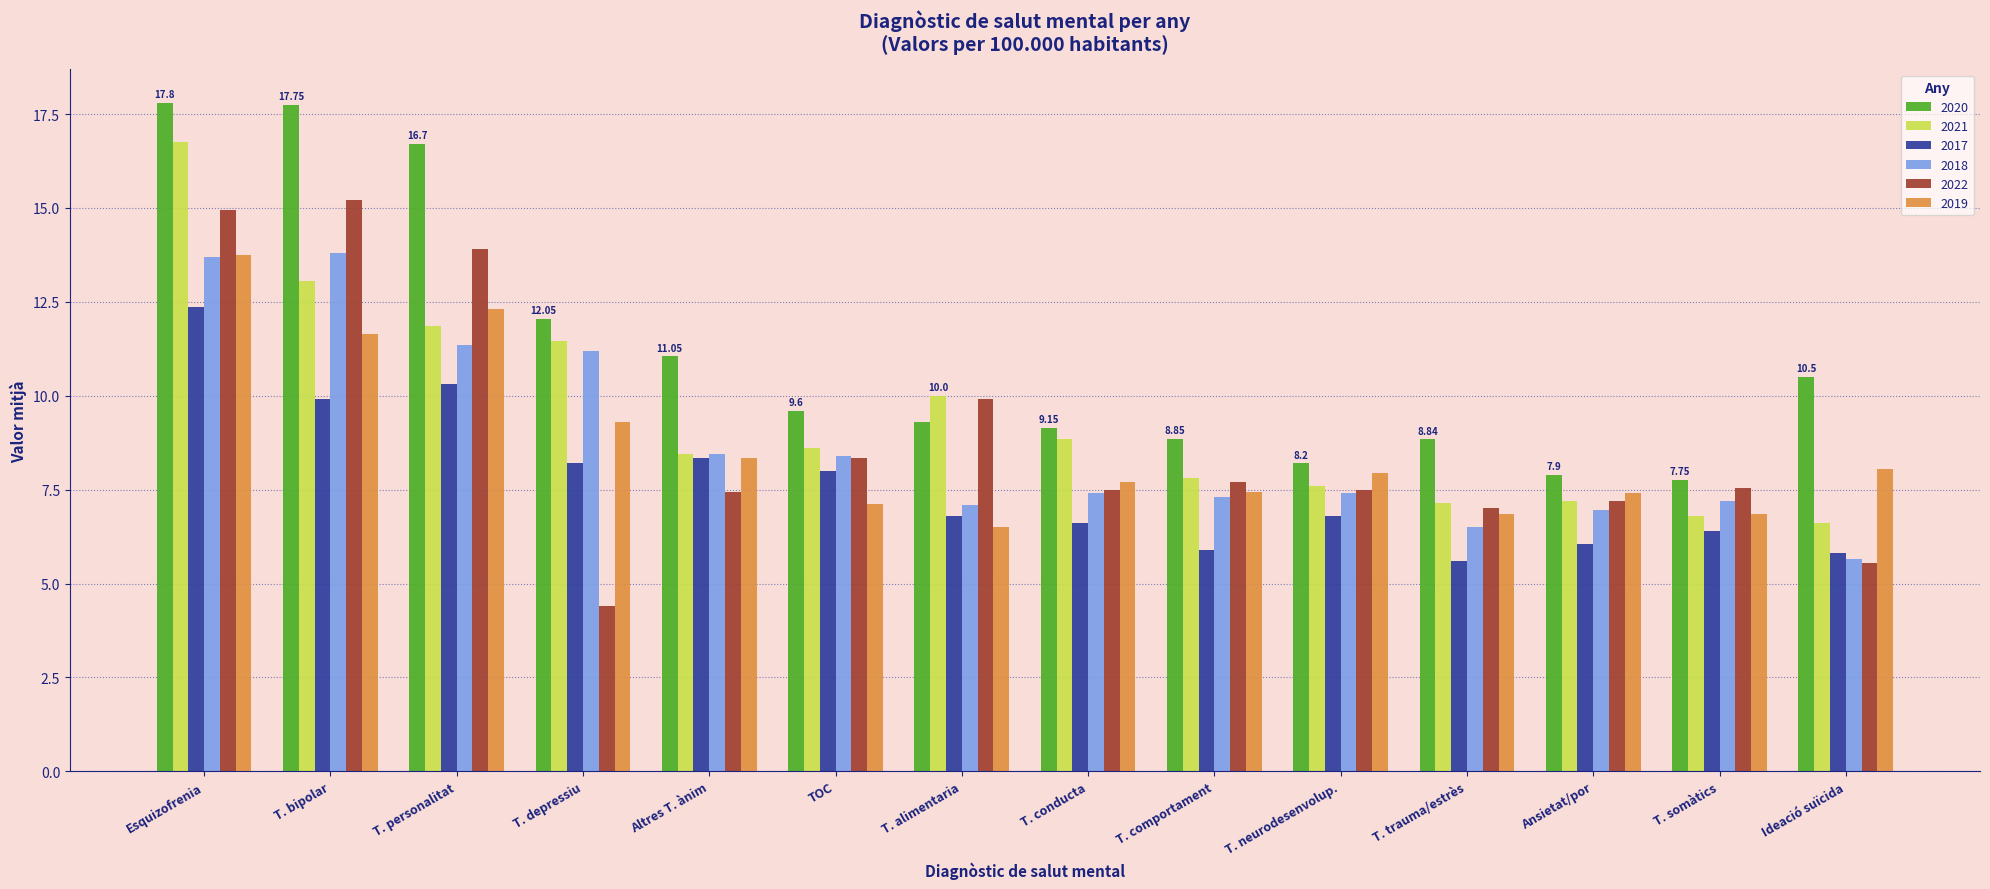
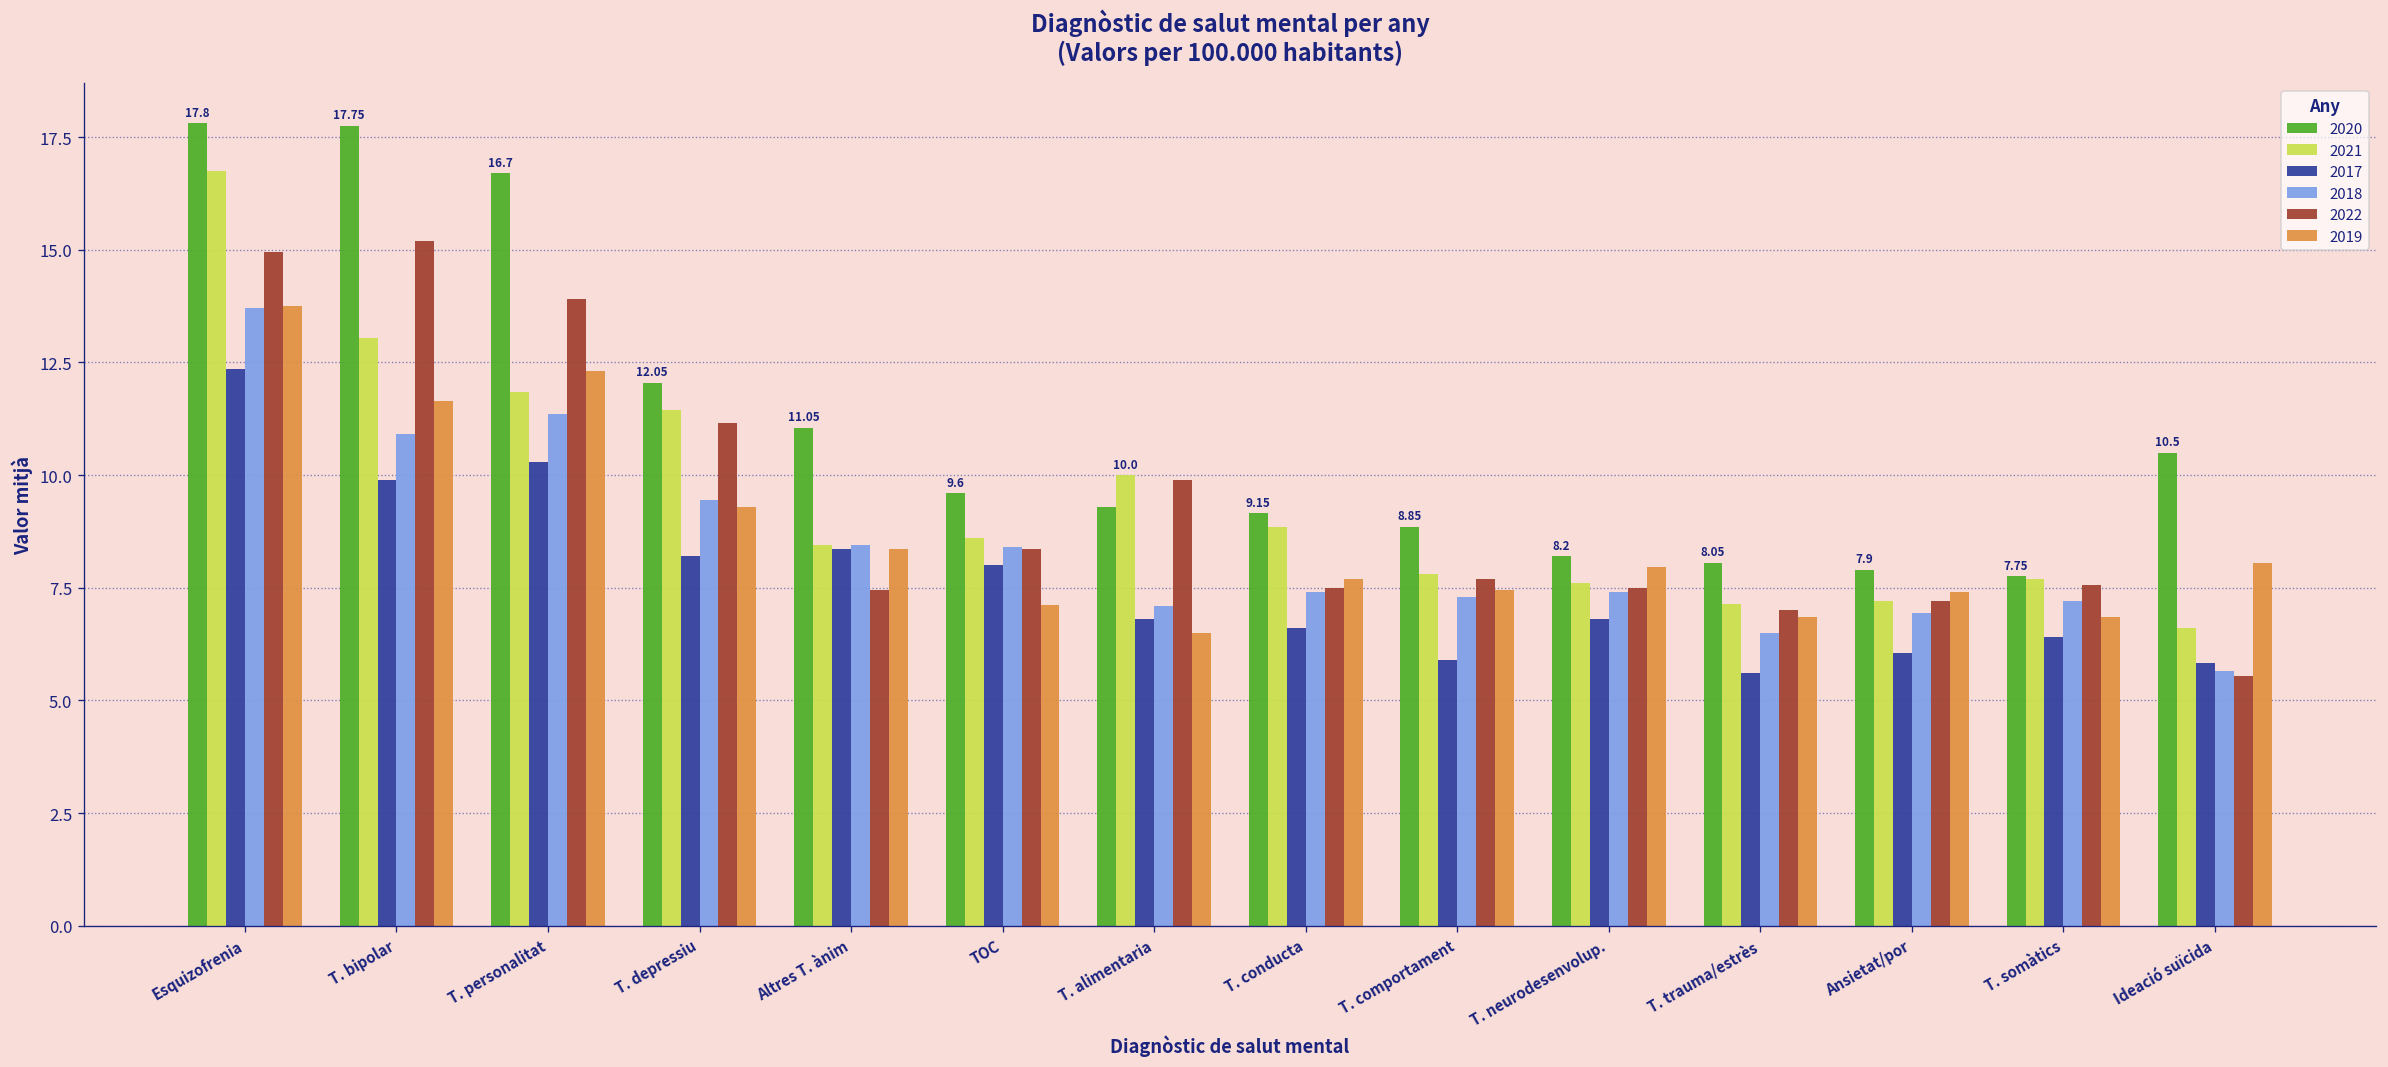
2018, T. bipolar: 13.8 -> 10.9
2018, T. depressiu: 11.2 -> 9.5
2022, T. depressiu: 4.4 -> 11.2
2020, T. trauma/estrès: 8.84 -> 8.05
2021, T. somàtics: 6.8 -> 7.7
